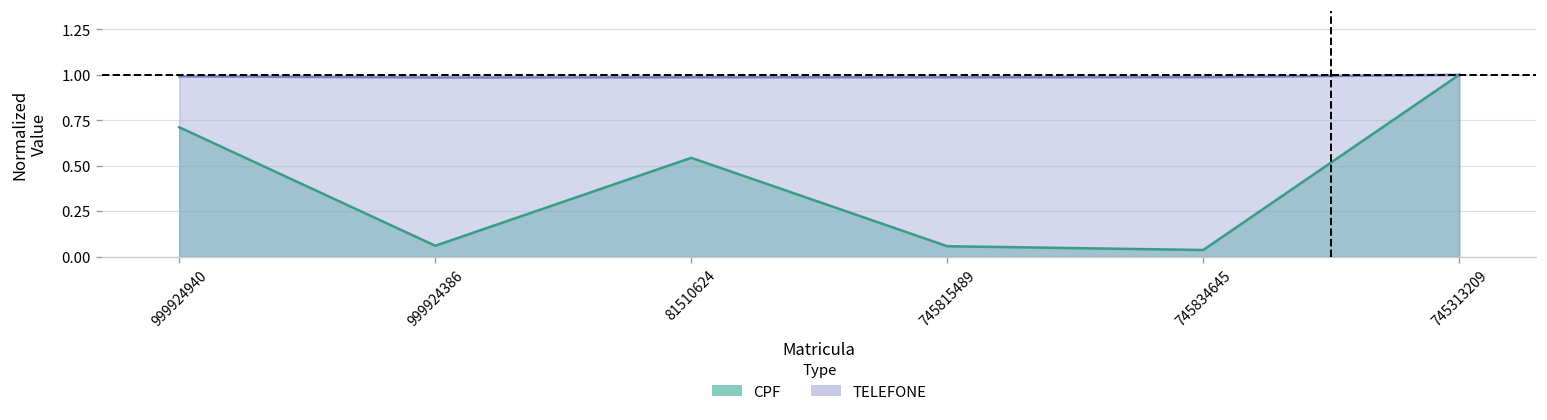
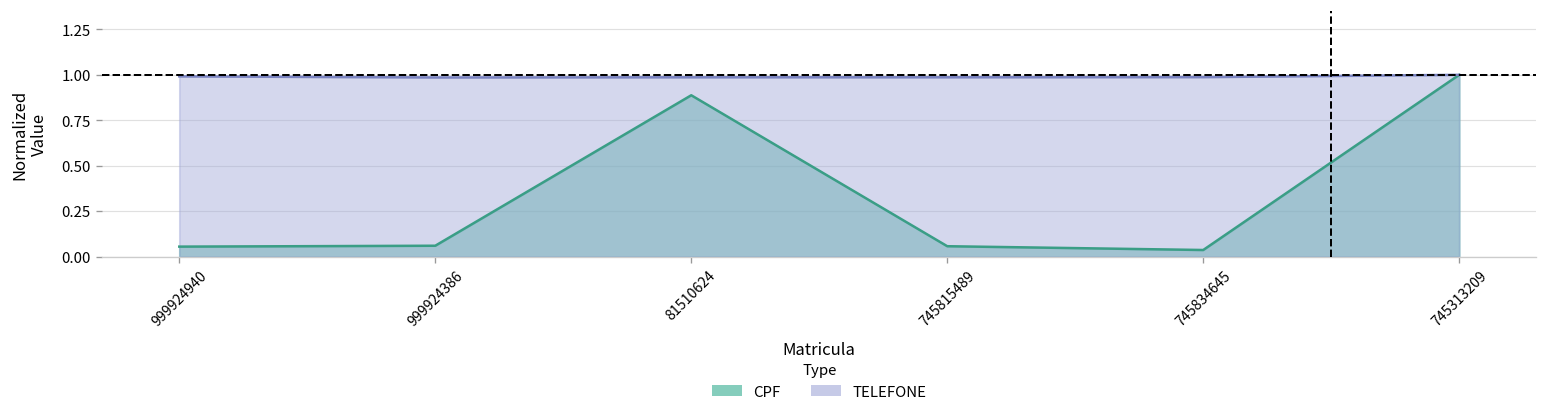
CPF, 999924940: 0.71 -> 0.05
CPF, 81510624: 0.54 -> 0.89
